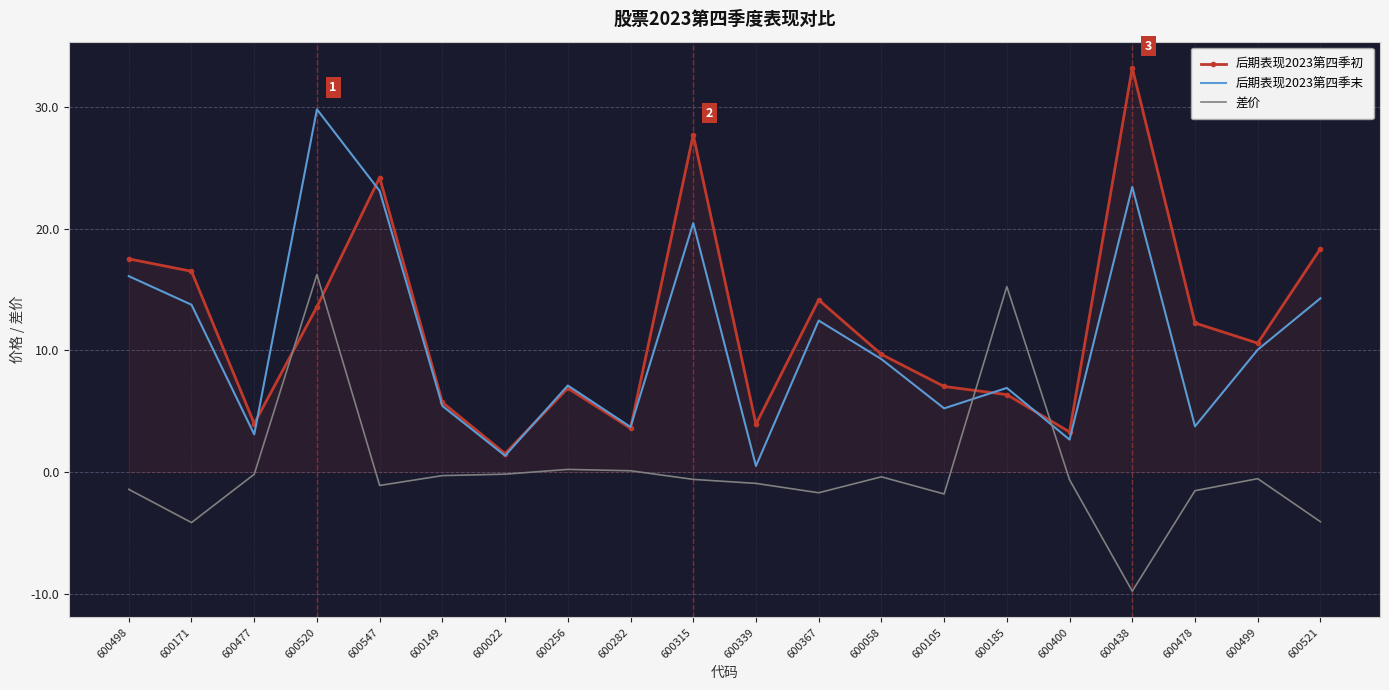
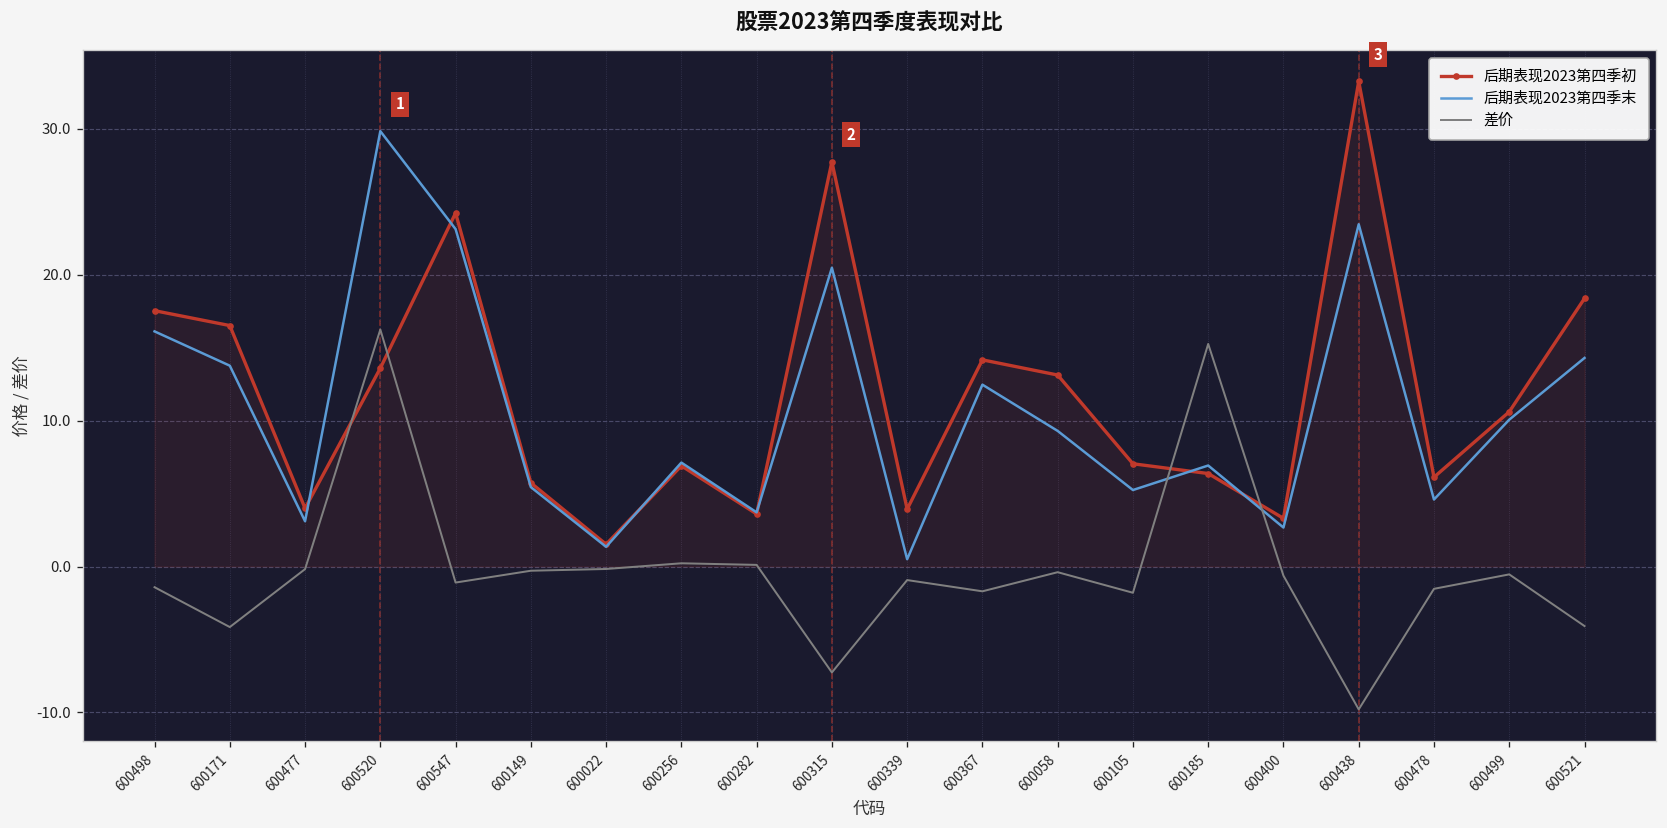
差价, 600315: -0.6 -> -7.3
后期表现2023第四季初, 600058: 9.7 -> 13.1
后期表现2023第四季初, 600478: 12.3 -> 6.1
后期表现2023第四季末, 600478: 3.8 -> 4.6
